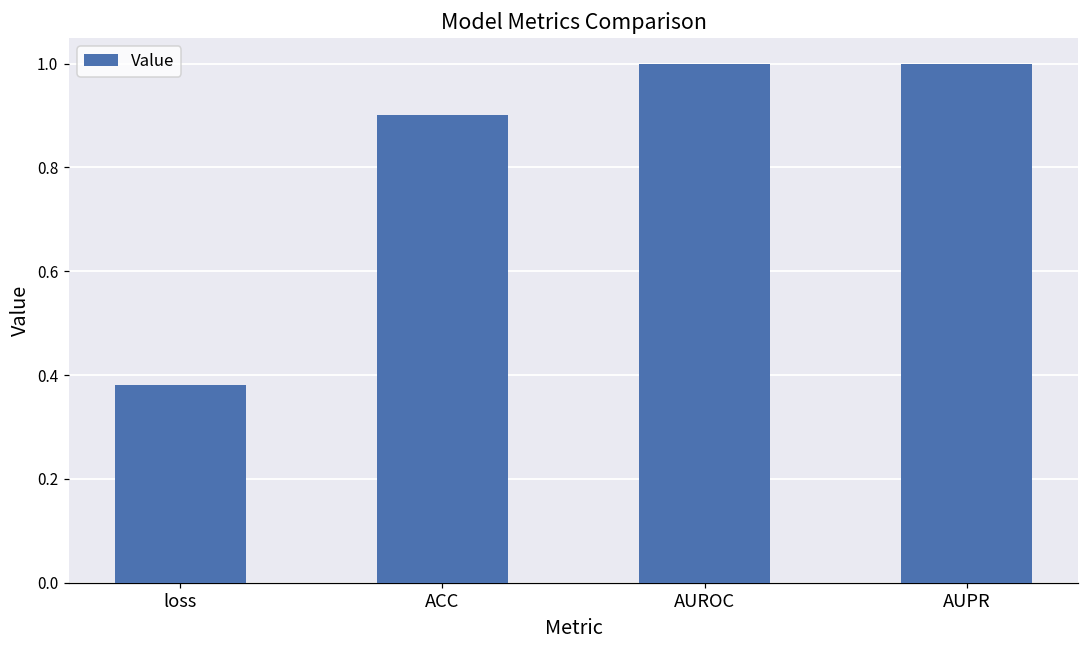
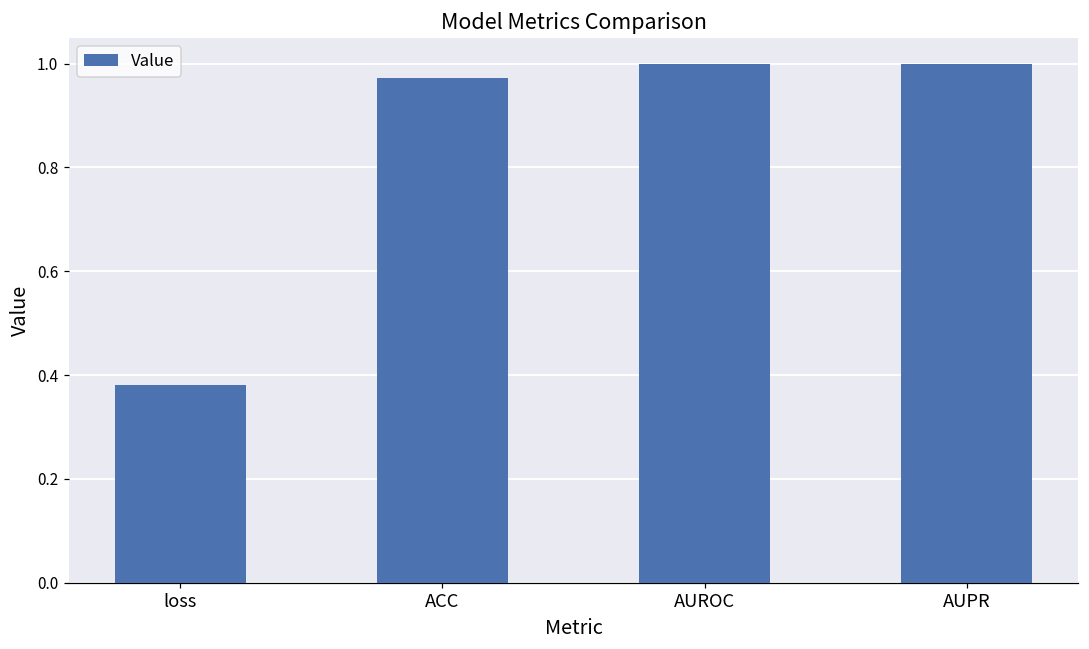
ACC: 0.90 -> 0.97
